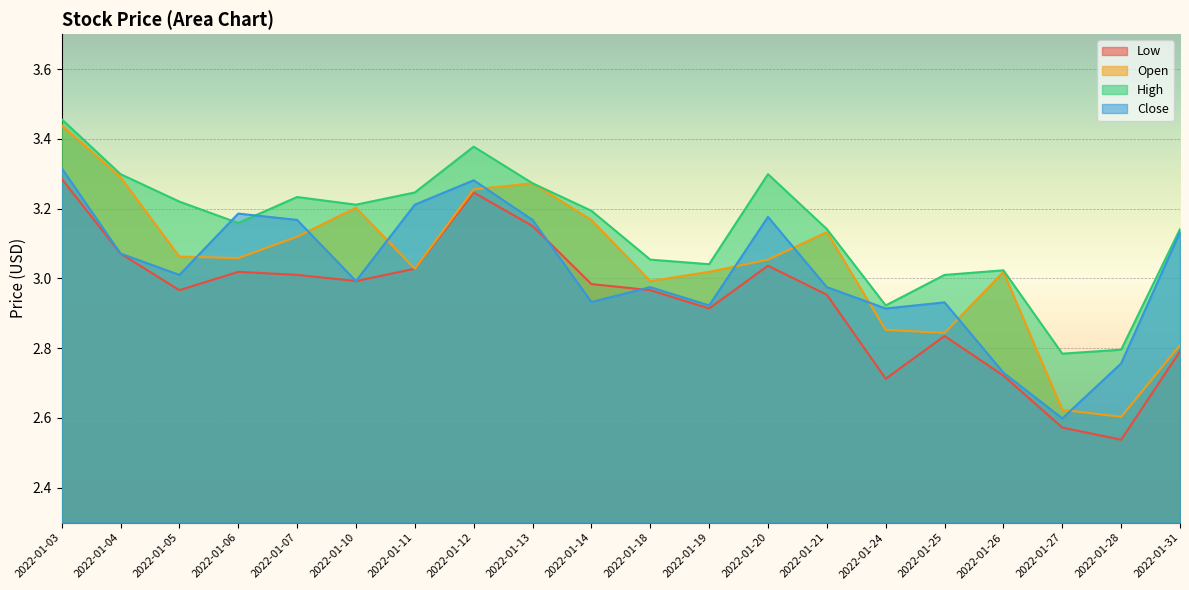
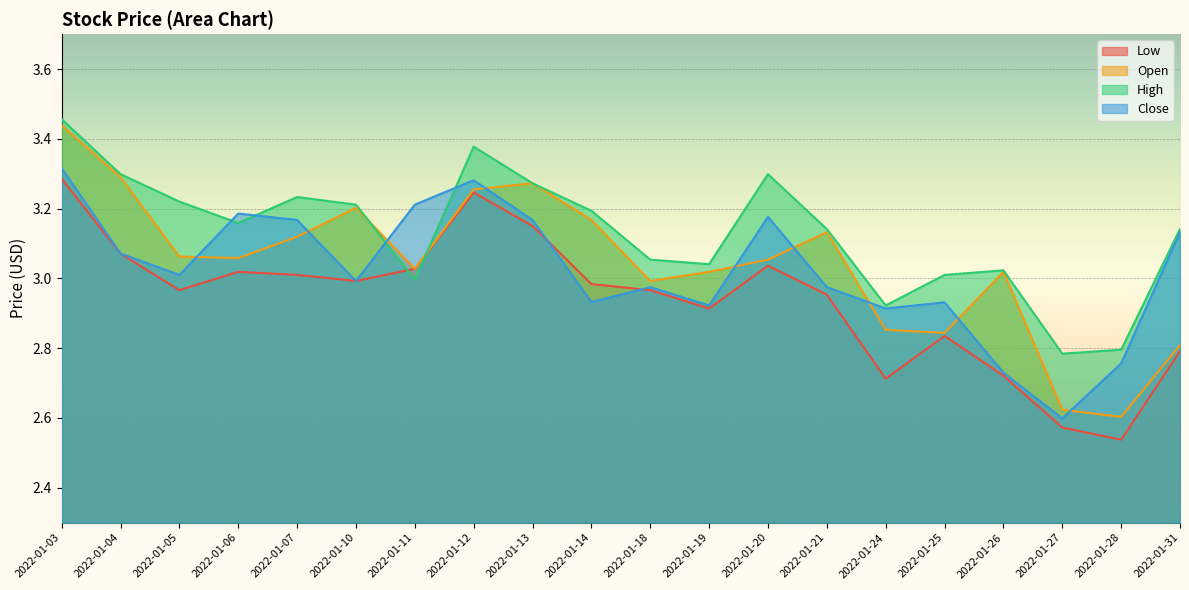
High, 2022-01-11: 3.25 -> 3.00
